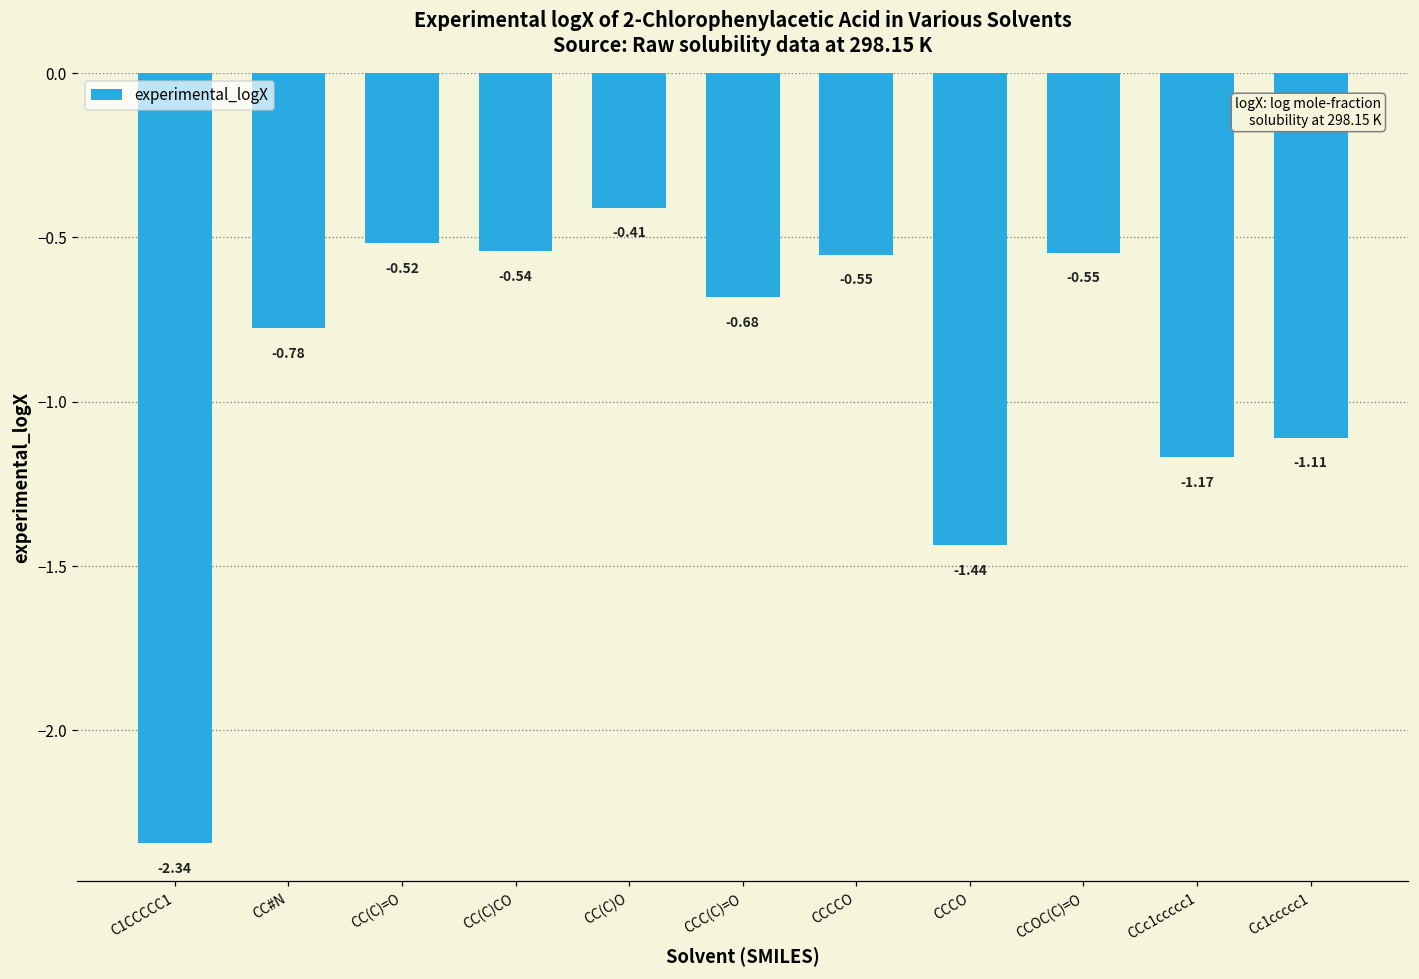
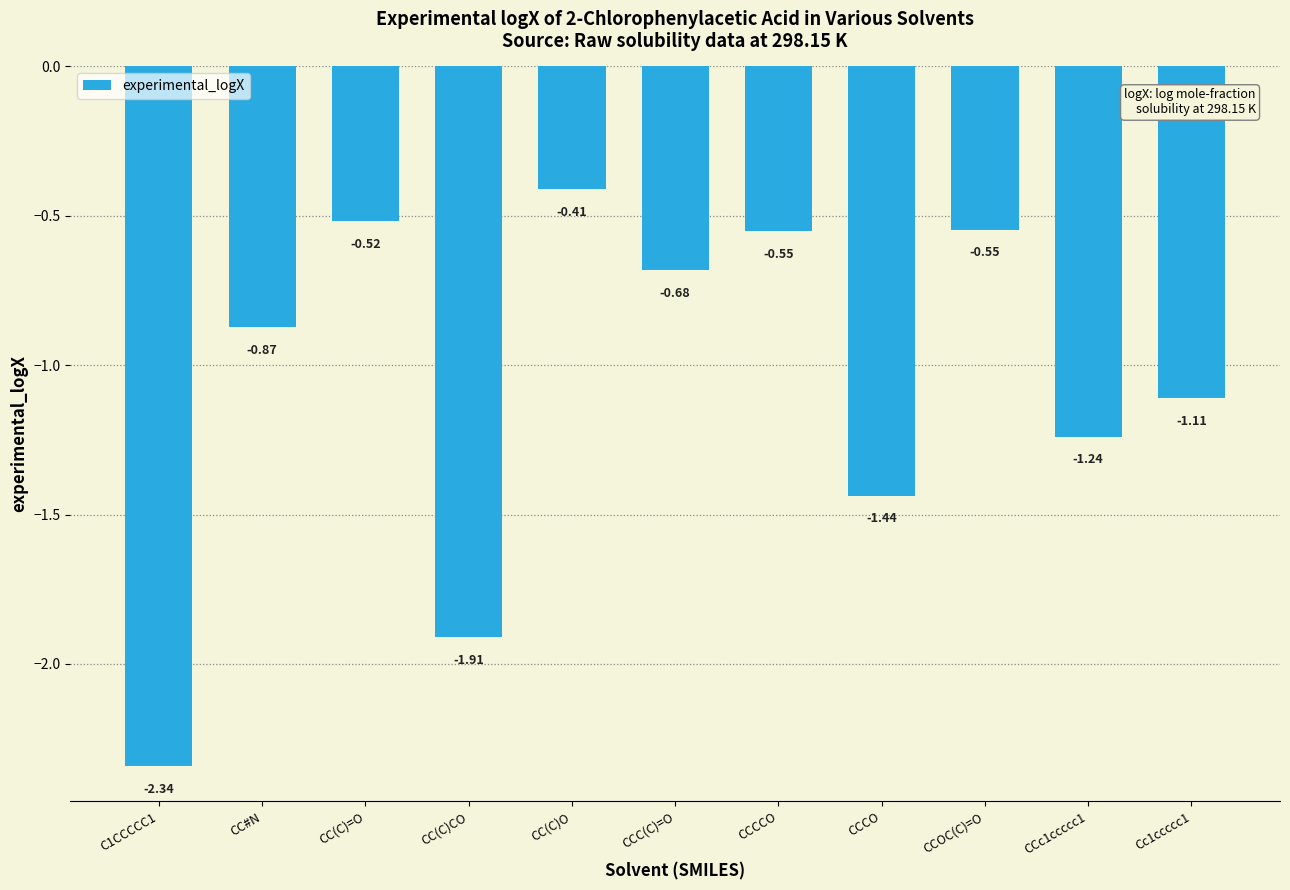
CC#N: -0.78 -> -0.87
CC(C)CO: -0.54 -> -1.91
CCc1ccccc1: -1.17 -> -1.24
